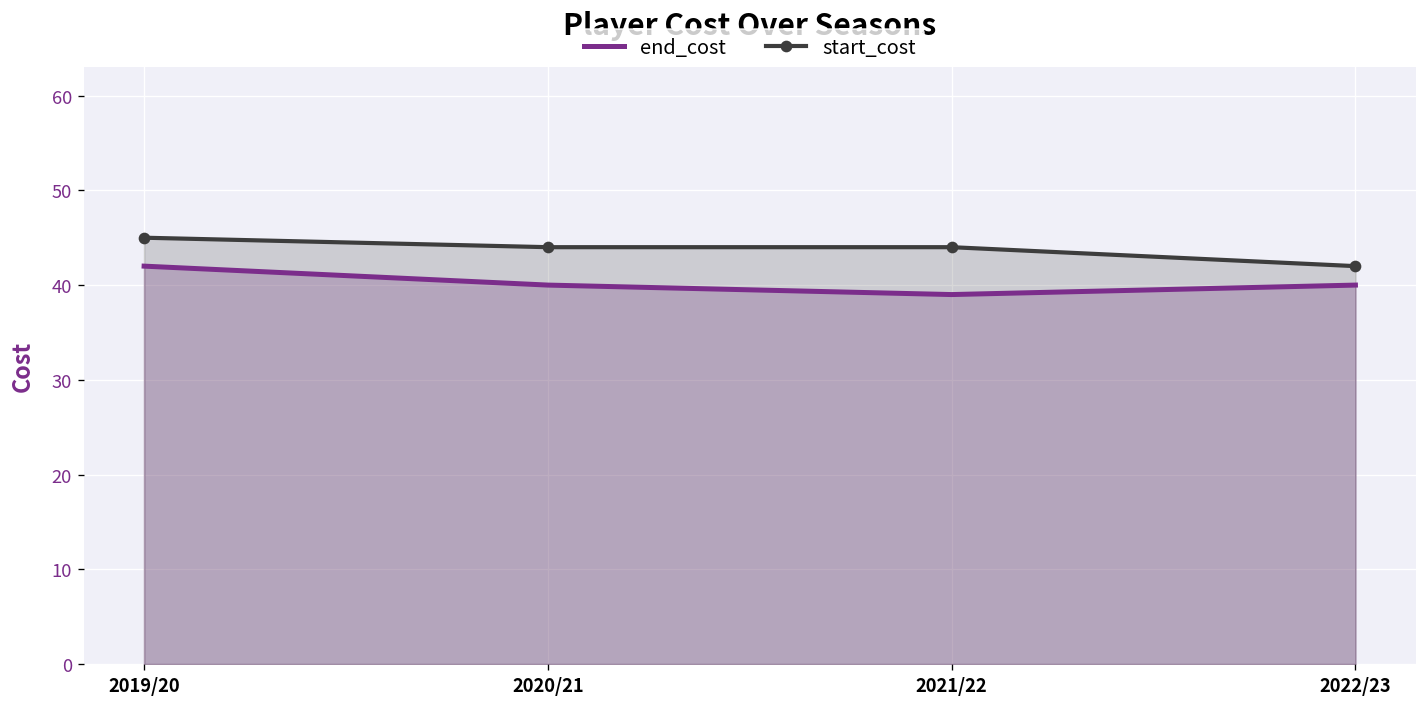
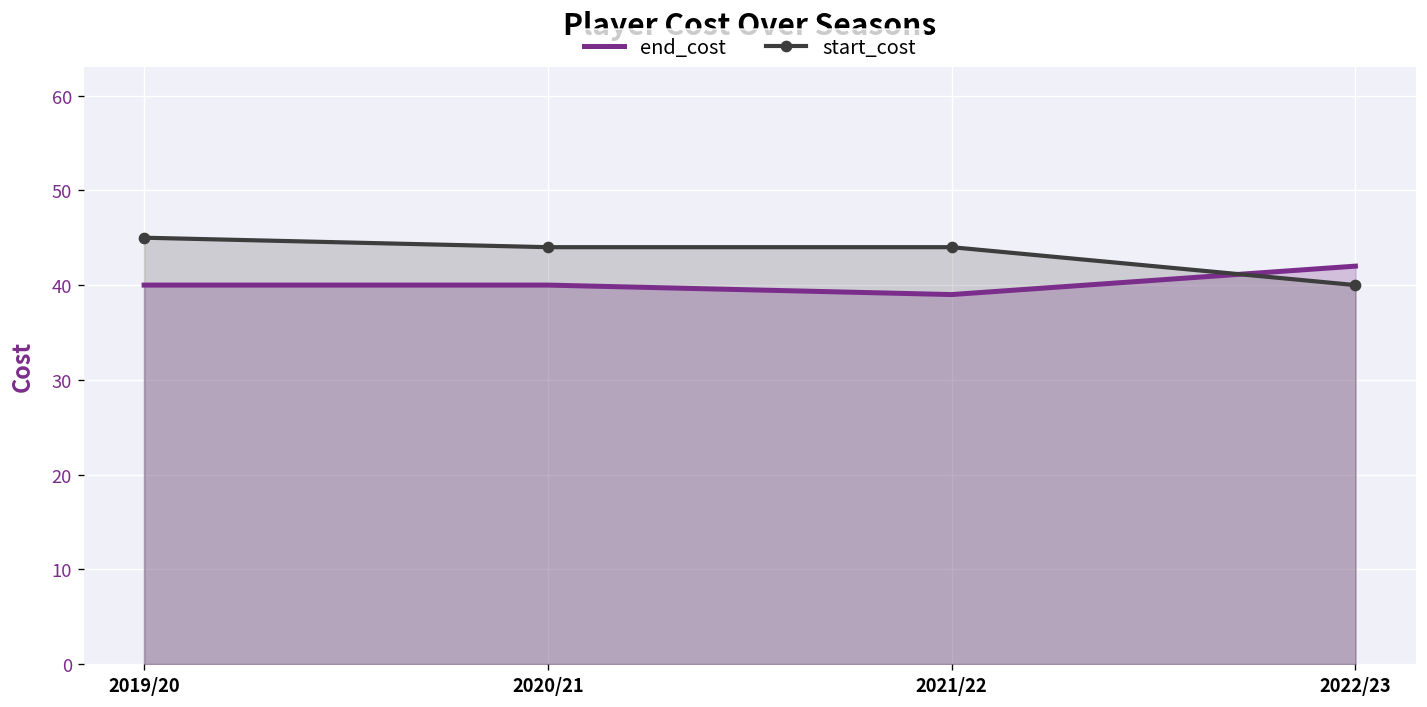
end_cost, 2019/20: 42 -> 40
end_cost, 2022/23: 40 -> 42
start_cost, 2022/23: 42 -> 40
